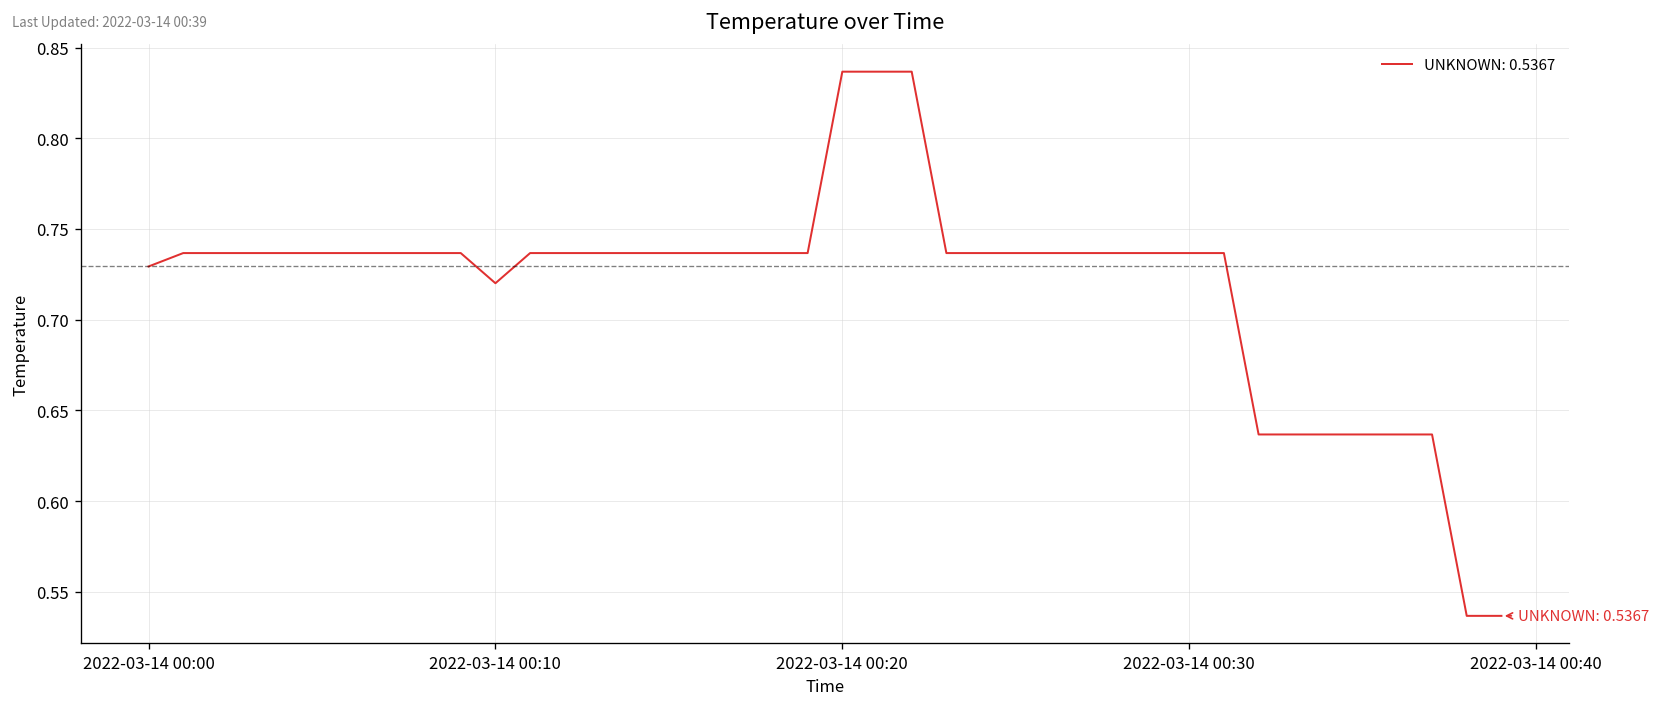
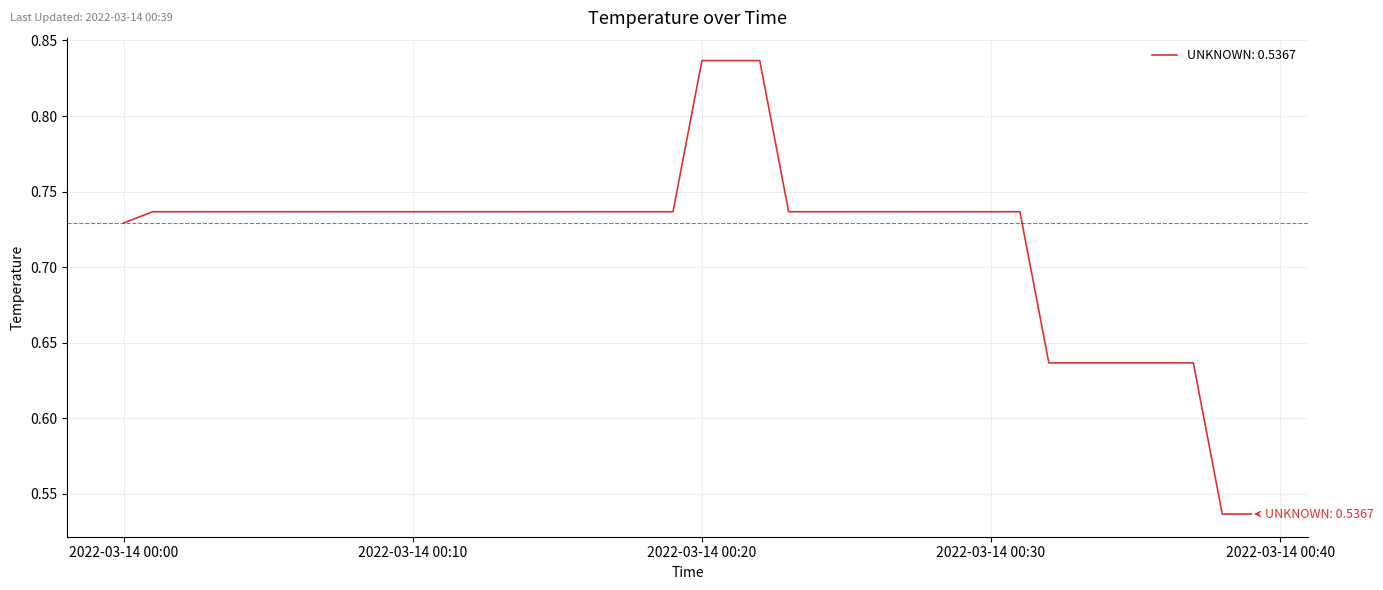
2022-03-14 00:10: 0.720 -> 0.737
